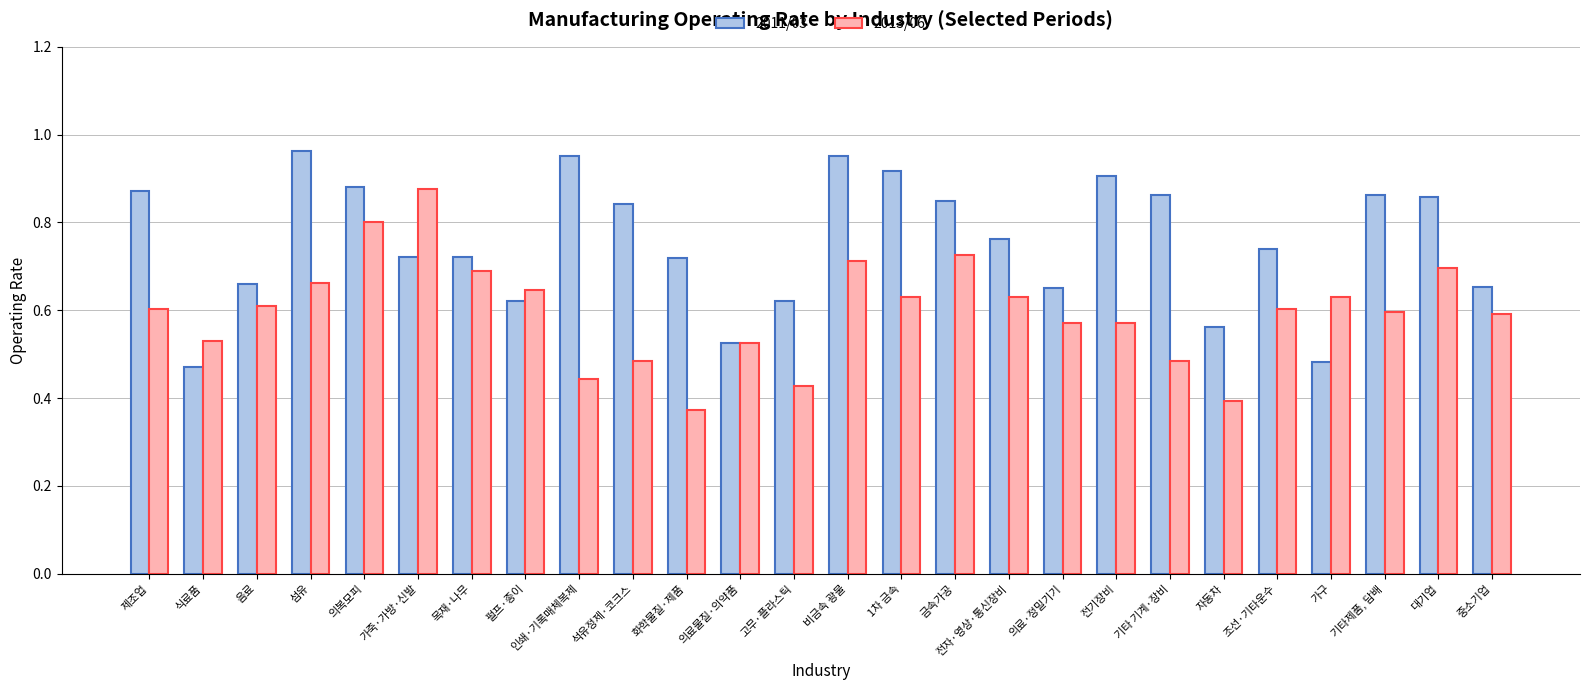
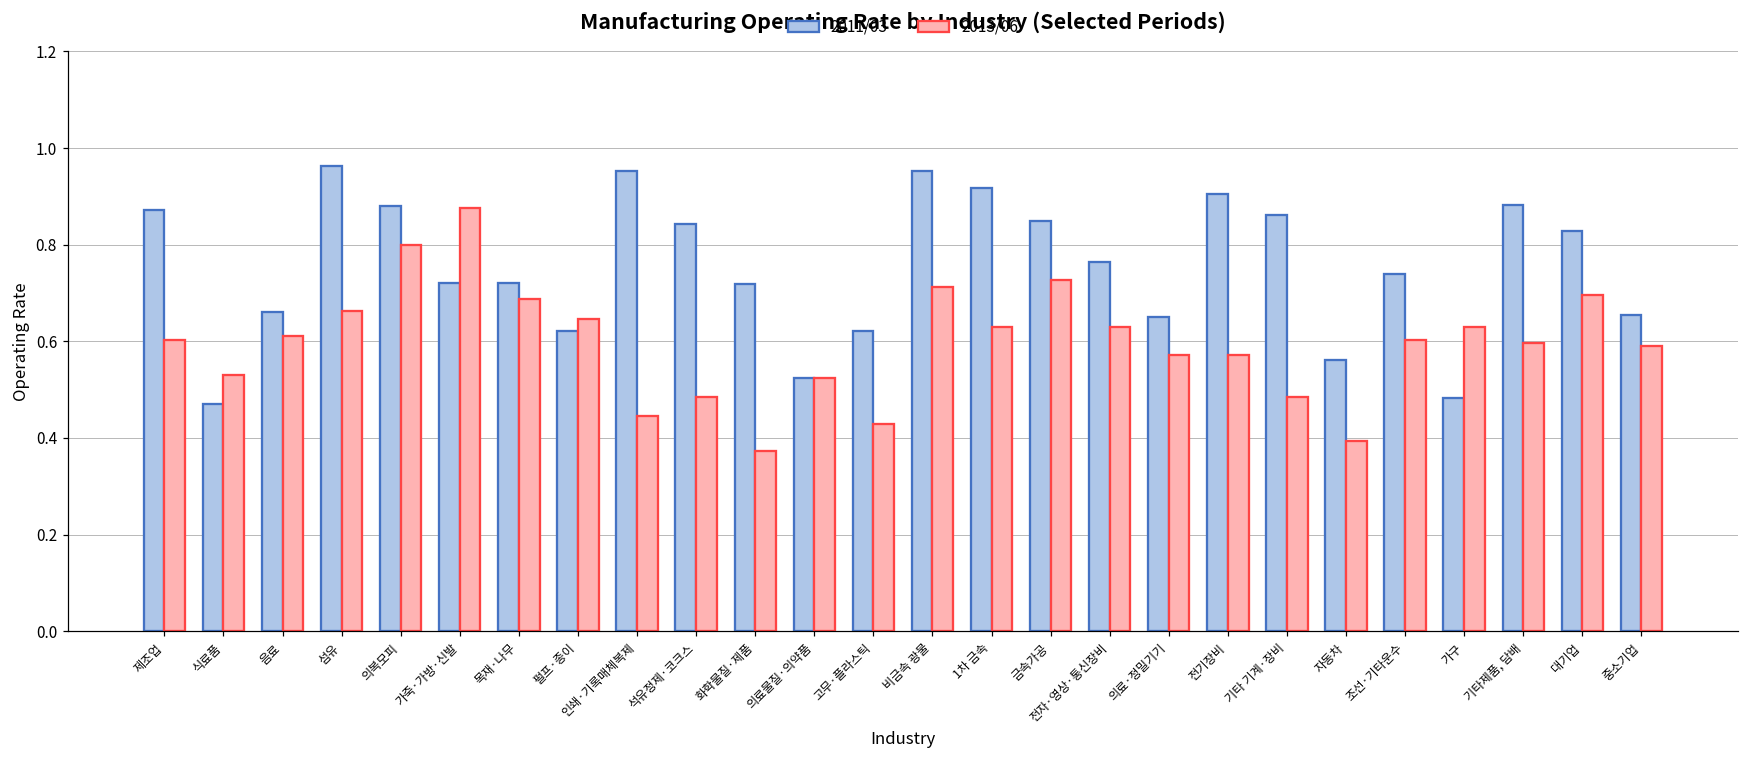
2011/03, 기타제품, 담배: 0.86 -> 0.88
2011/03, 대기업: 0.86 -> 0.83
